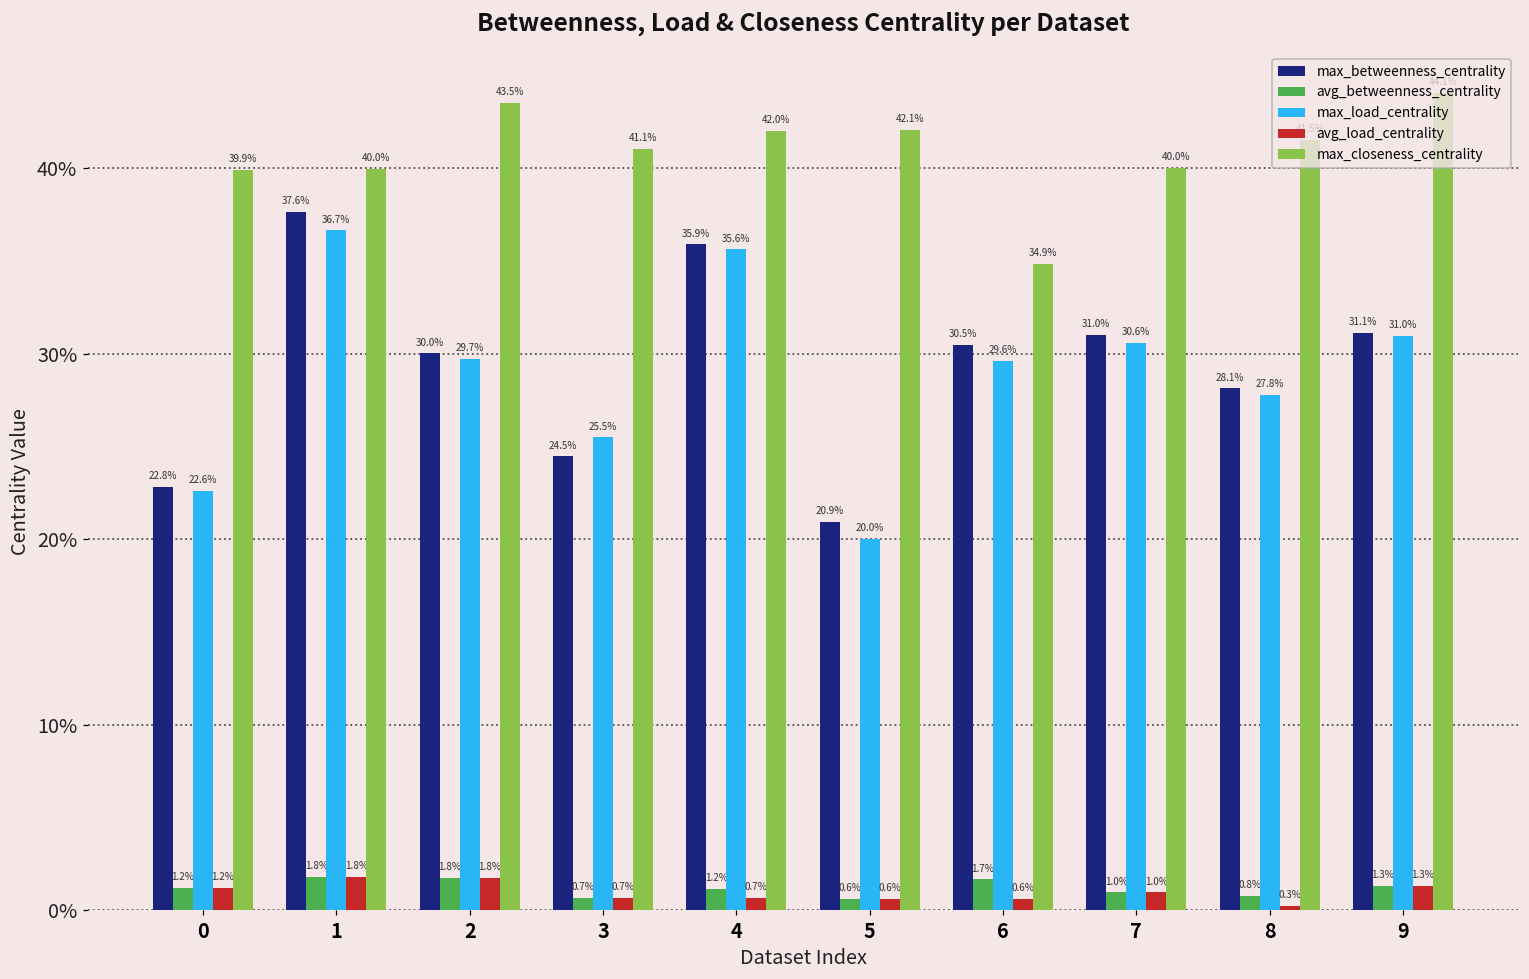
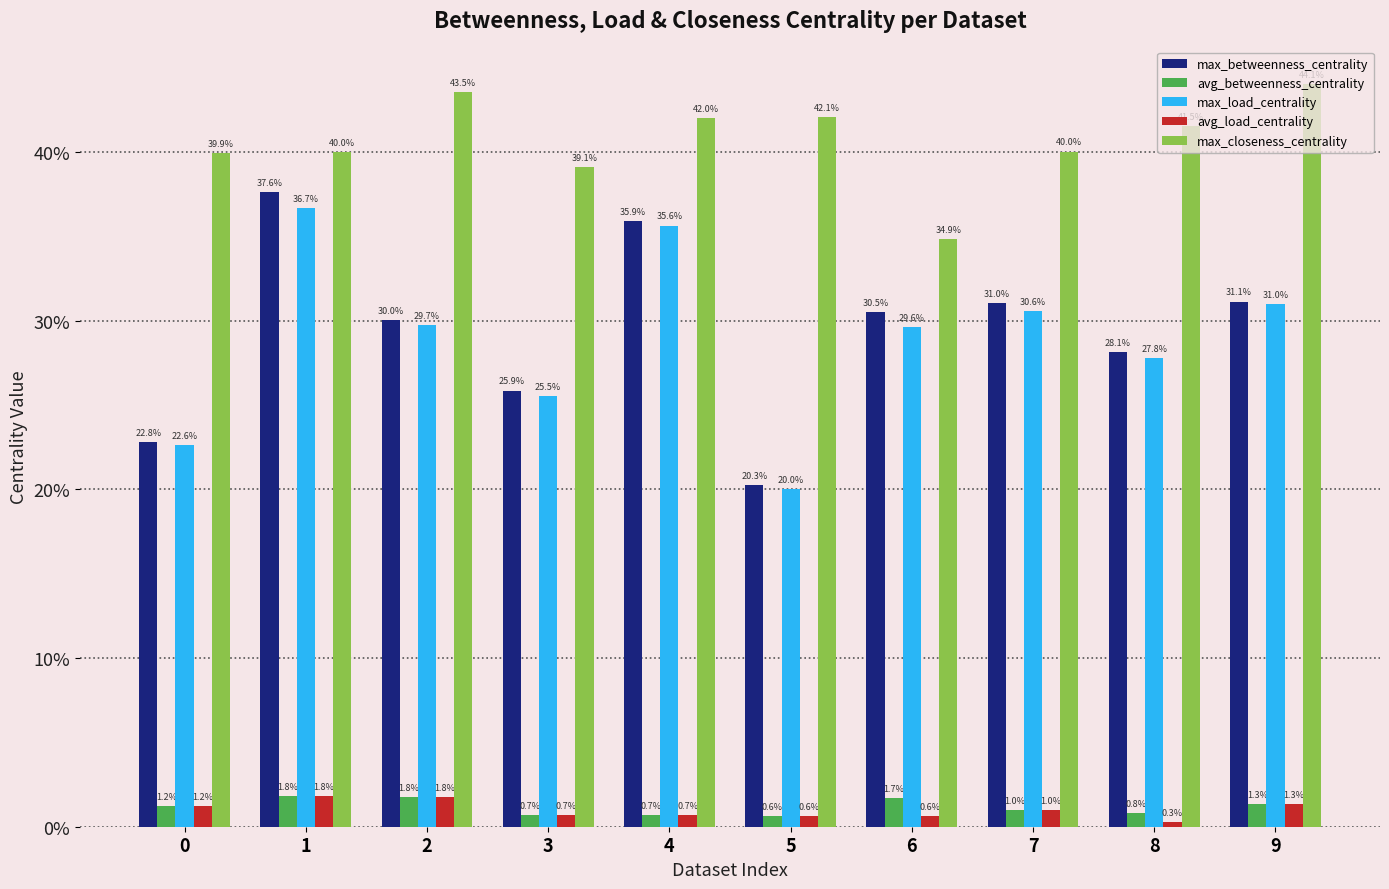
max_betweenness_centrality, 3: 24.5% -> 25.9%
max_closeness_centrality, 3: 41.1% -> 39.1%
avg_betweenness_centrality, 4: 1.2% -> 0.7%
max_betweenness_centrality, 5: 20.9% -> 20.3%
